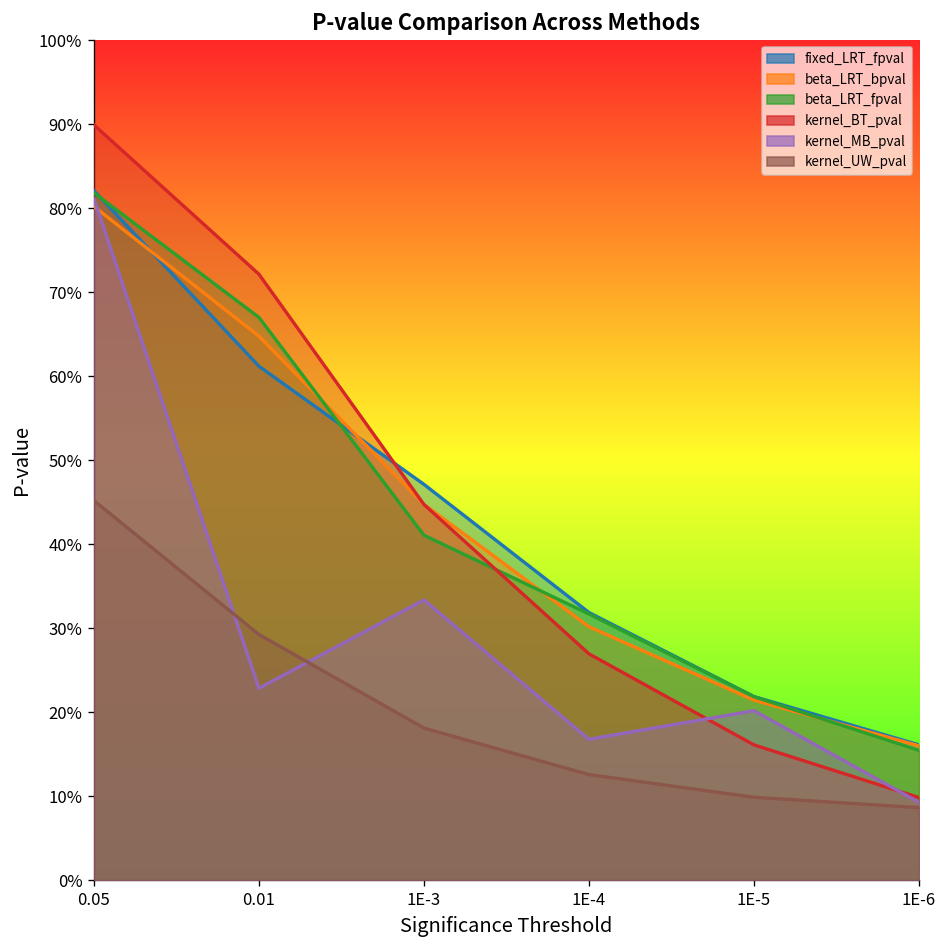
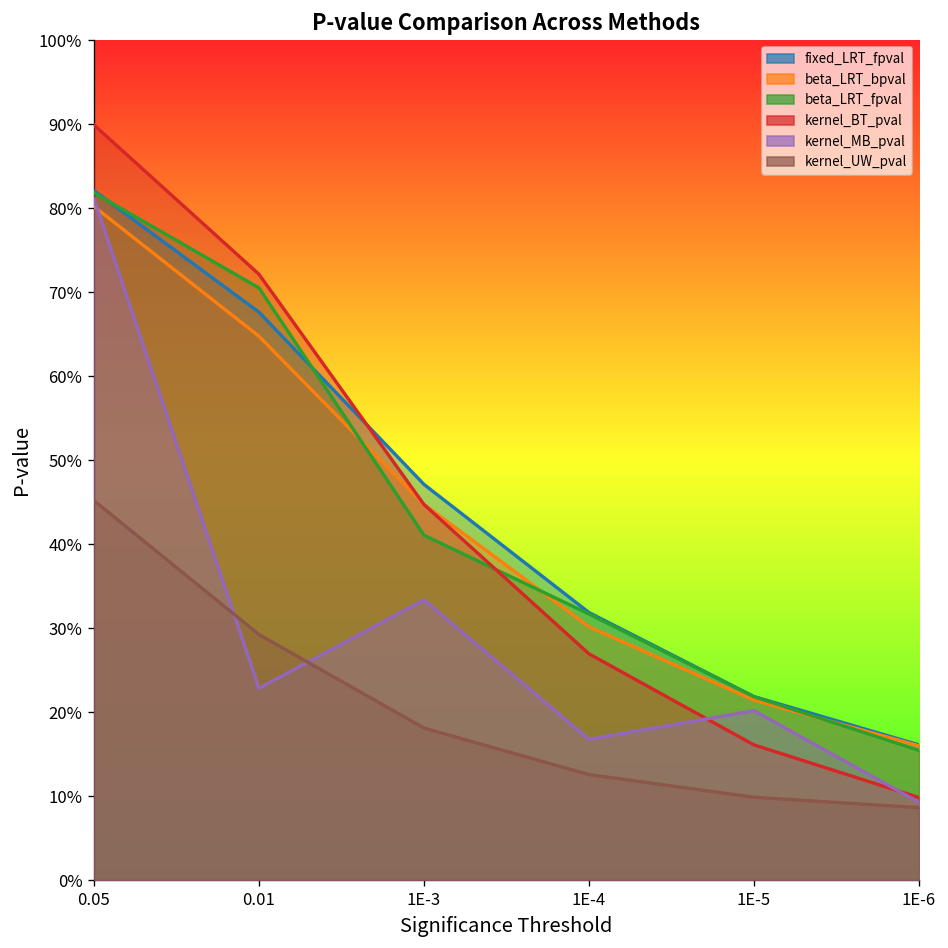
fixed_LRT_fpval, 0.01: 61% -> 68%
beta_LRT_fpval, 0.01: 67% -> 71%
